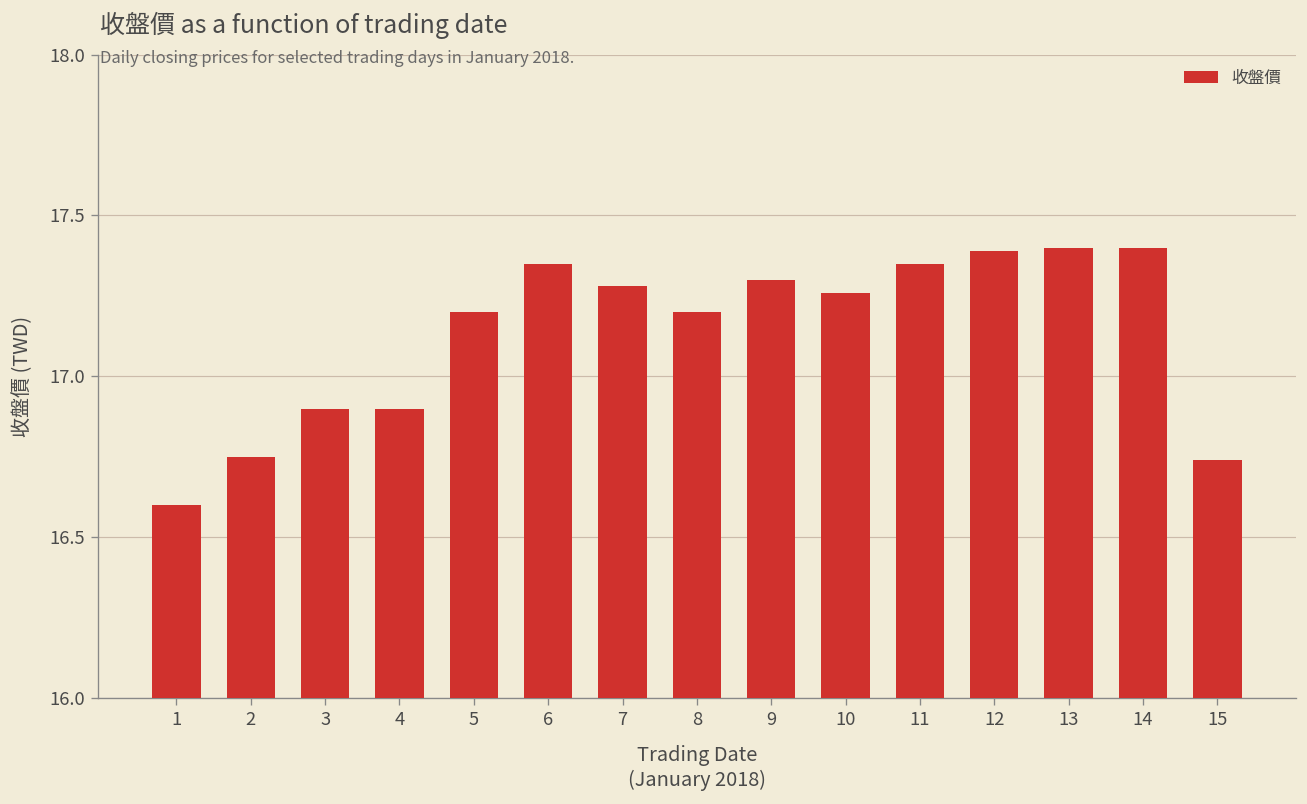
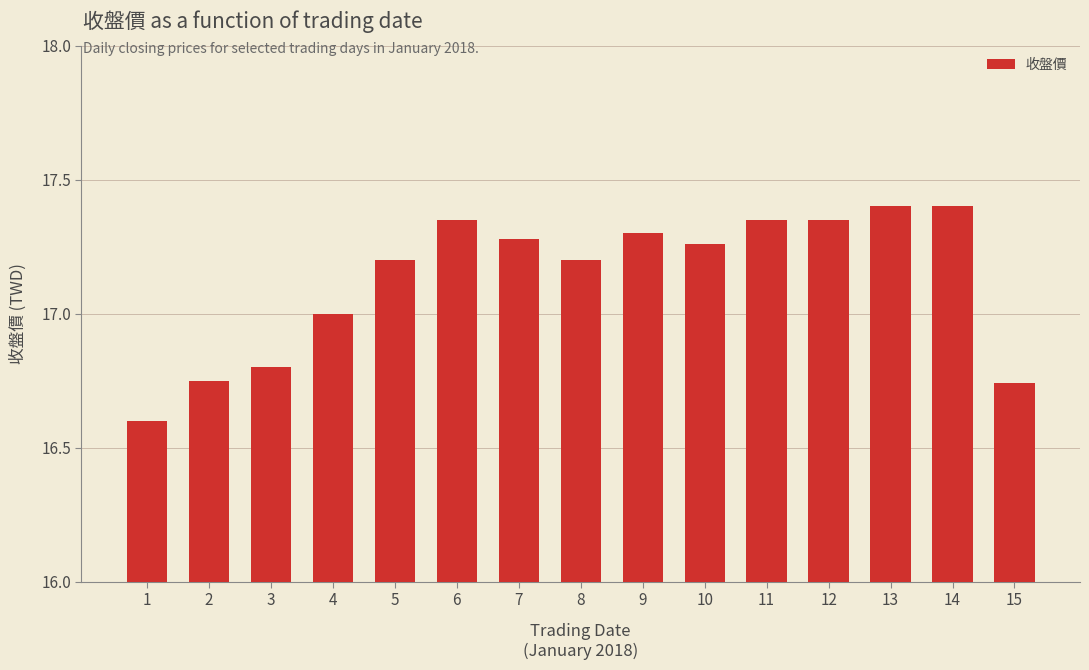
3: 16.9 -> 16.8
4: 16.9 -> 17.0
12: 17.39 -> 17.35
